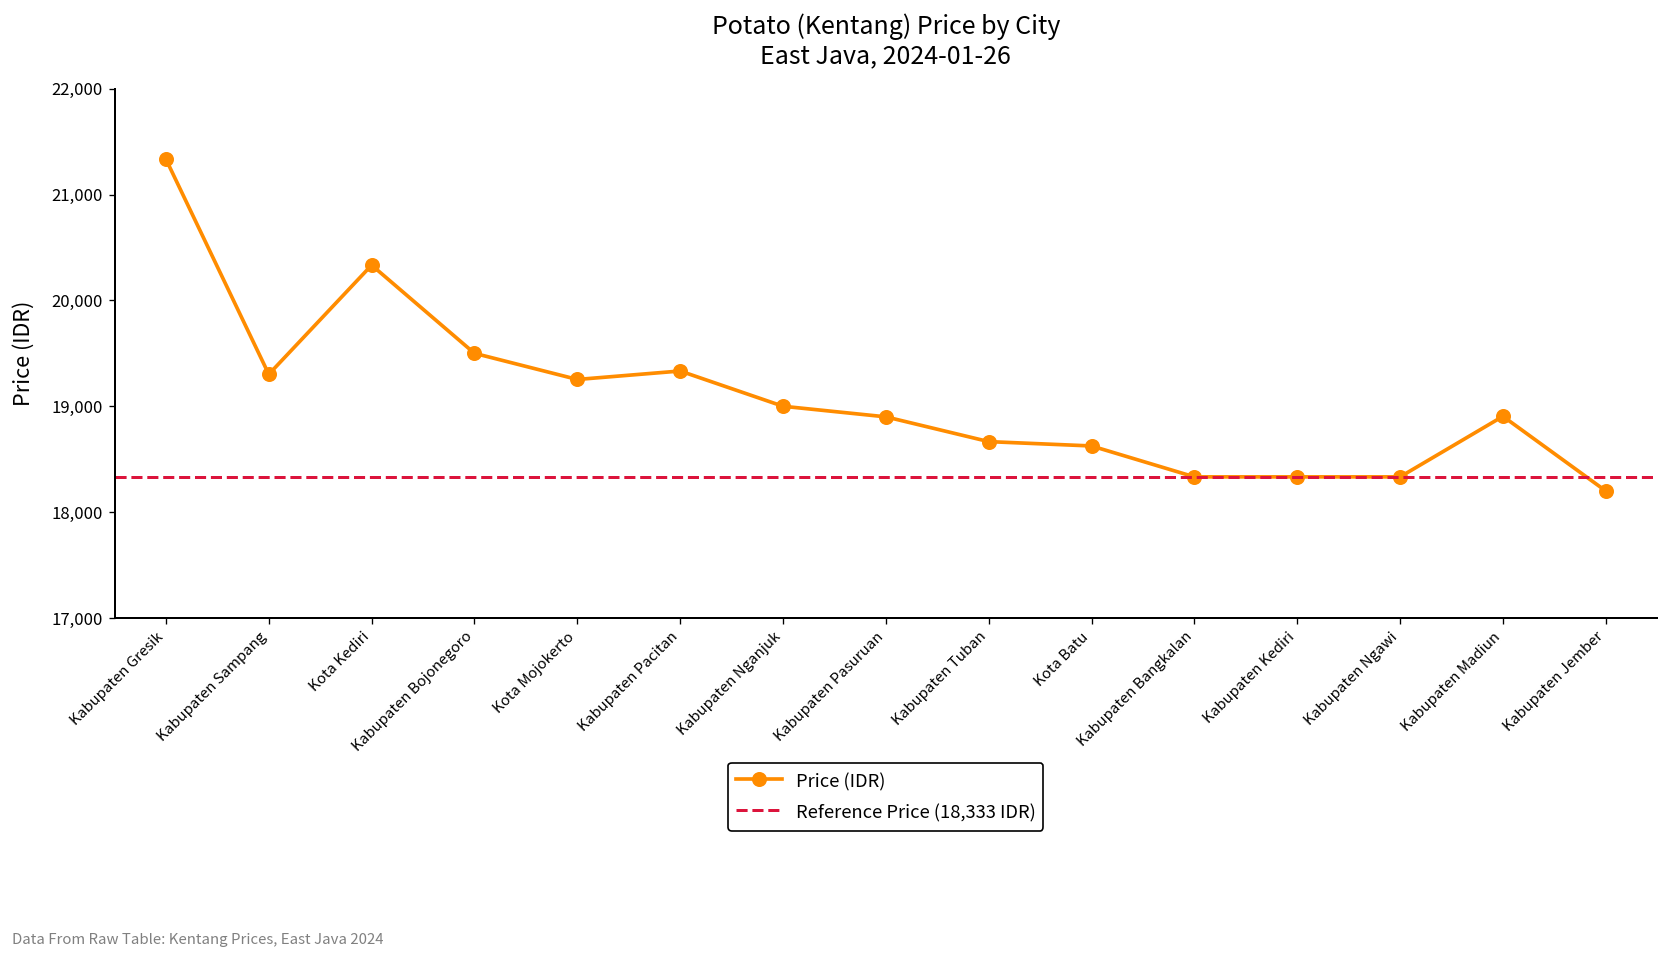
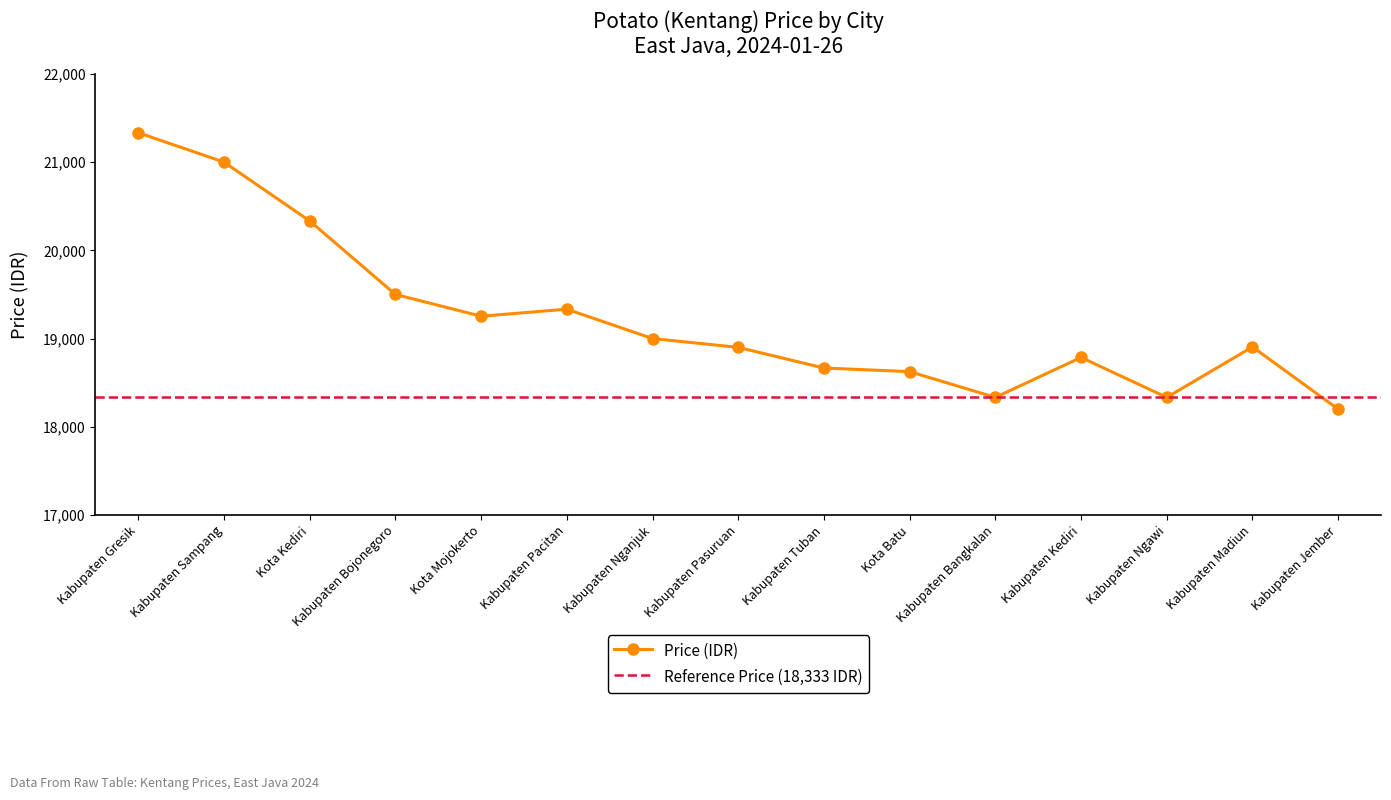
Kabupaten Sampang: 19,300 -> 21,000
Kabupaten Kediri: 18,300 -> 18,800
